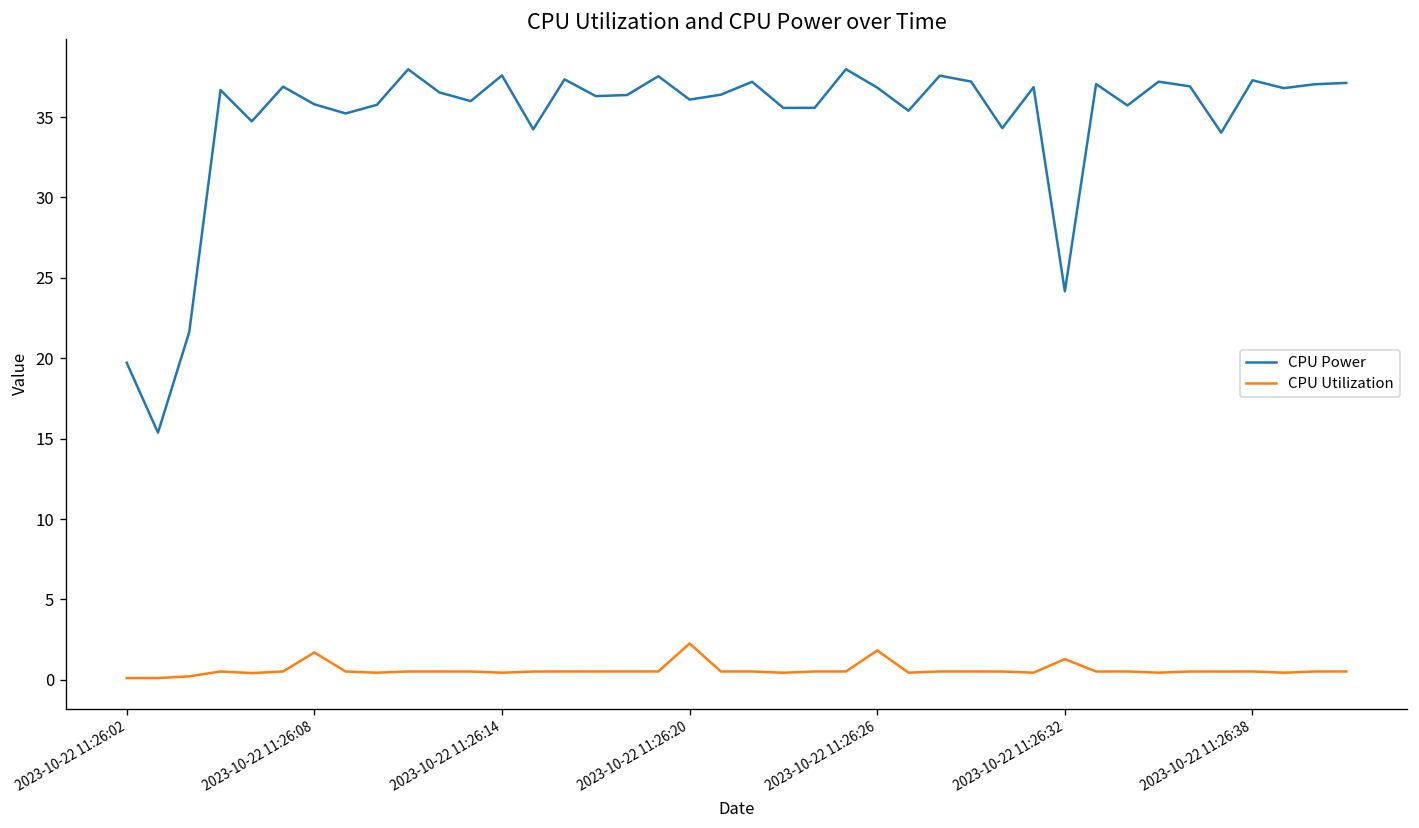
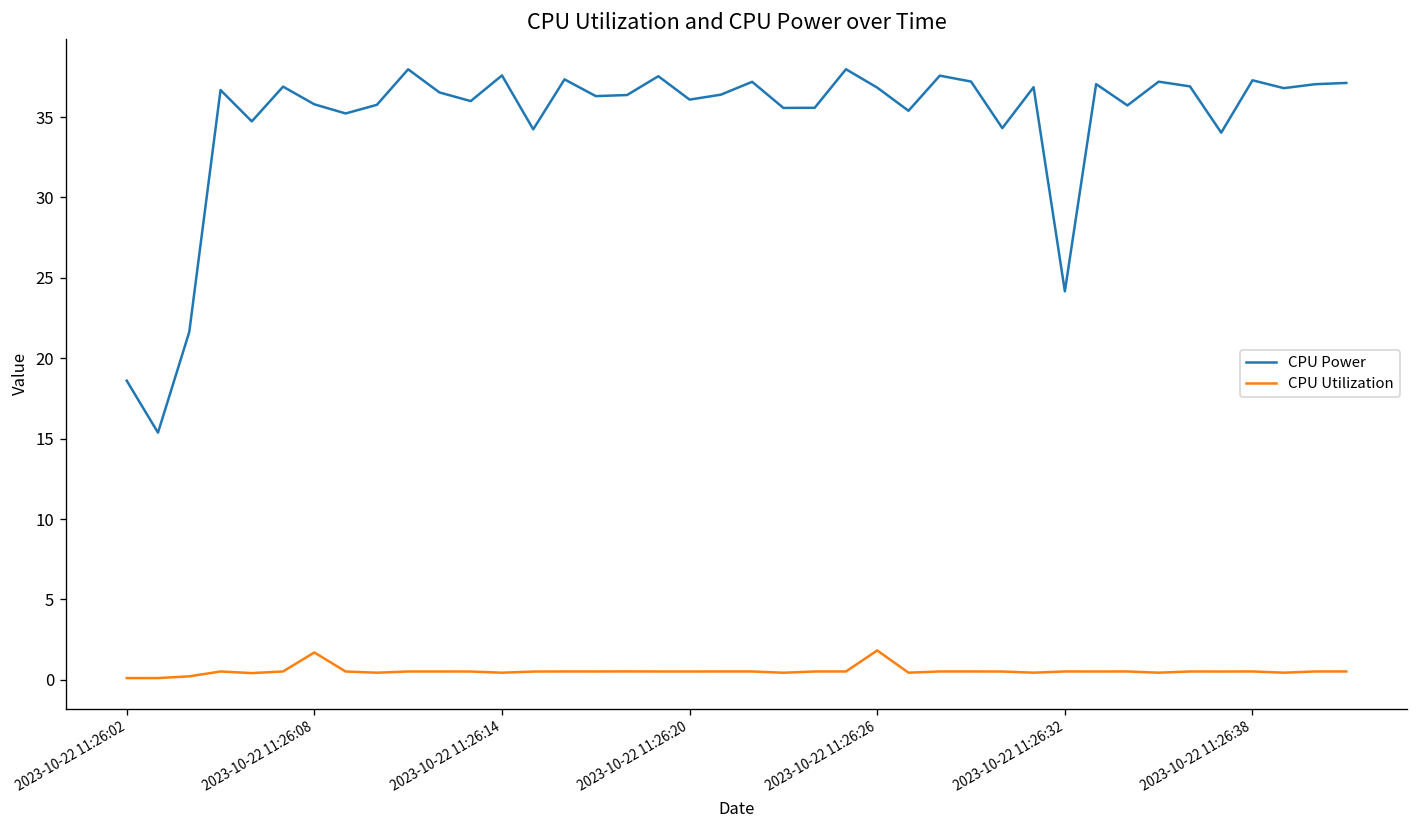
CPU Power, 2023-10-22 11:26:02: 19.7 -> 18.6
CPU Utilization, 2023-10-22 11:26:20: 2.3 -> 0.5
CPU Utilization, 2023-10-22 11:26:32: 1.3 -> 0.5
